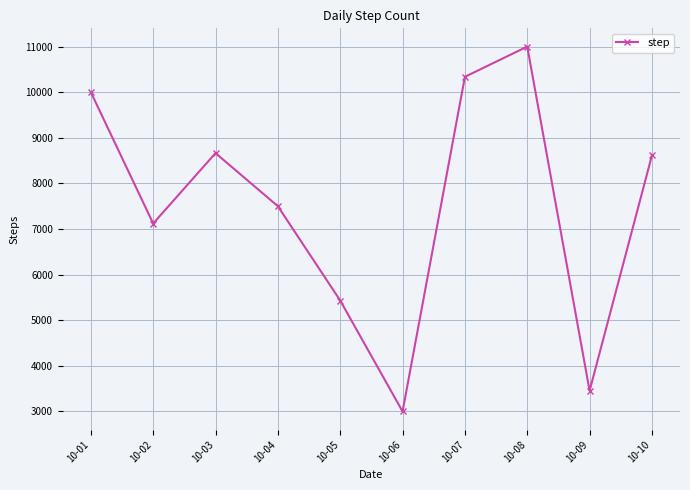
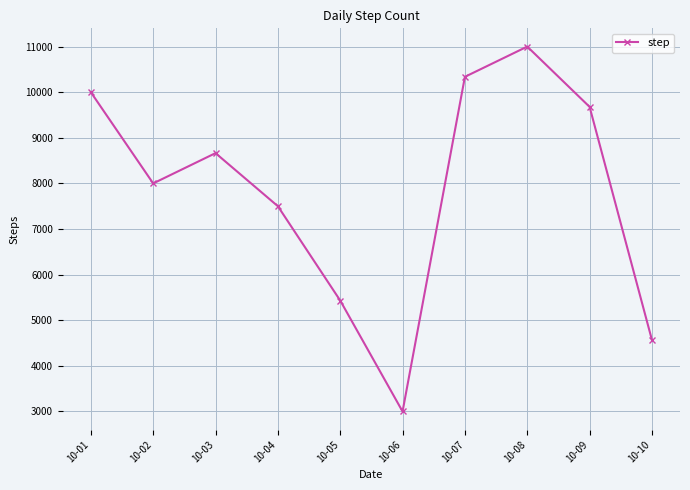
10-02: 7100 -> 8000
10-09: 3500 -> 9700
10-10: 8600 -> 4600
